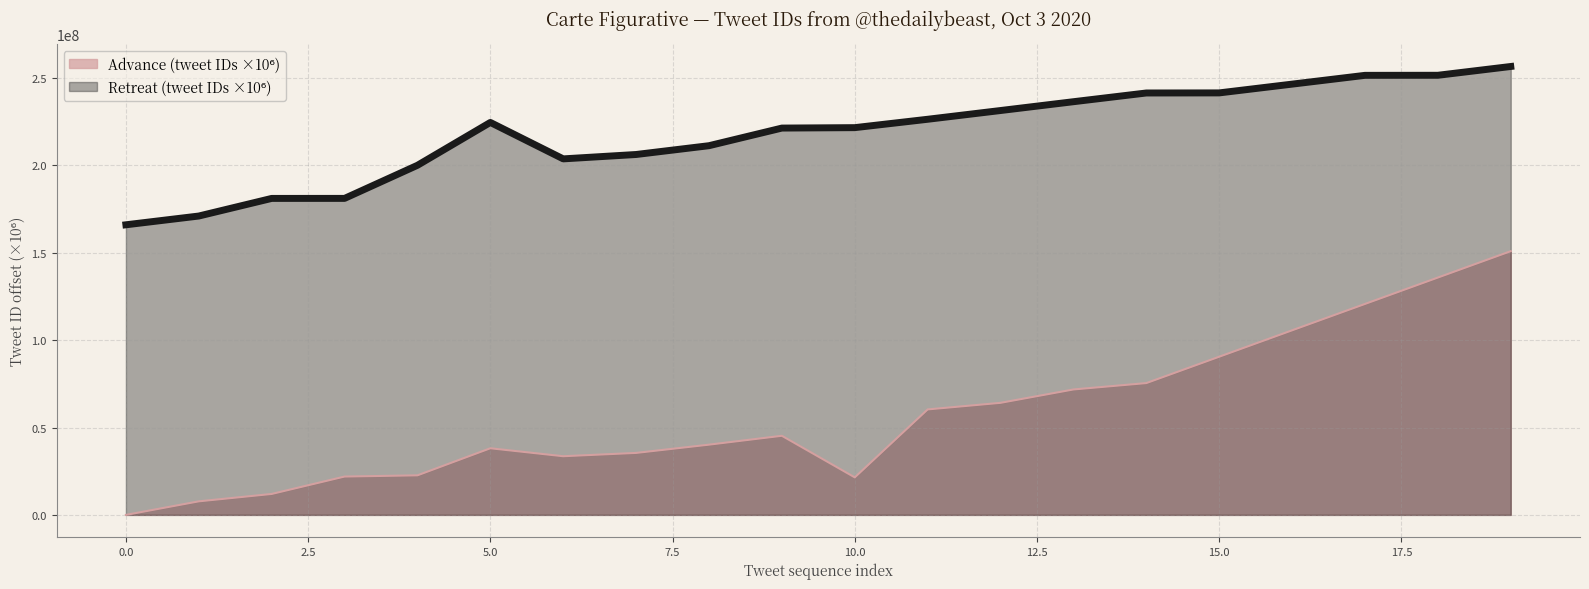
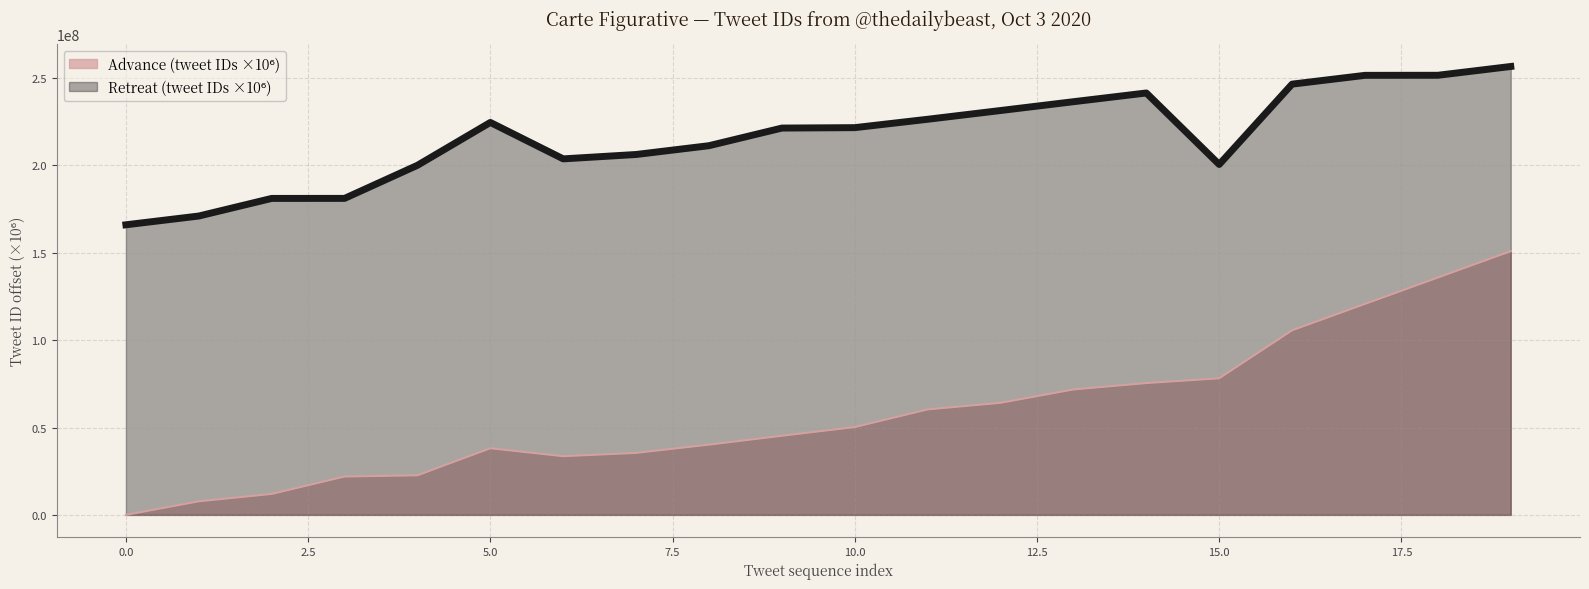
Advance (tweet IDs ×10⁶), 10.0: 21000000 -> 50000000
Advance (tweet IDs ×10⁶), 15.0: 91000000 -> 78000000
Retreat (tweet IDs ×10⁶), 15.0: 242000000 -> 201000000
